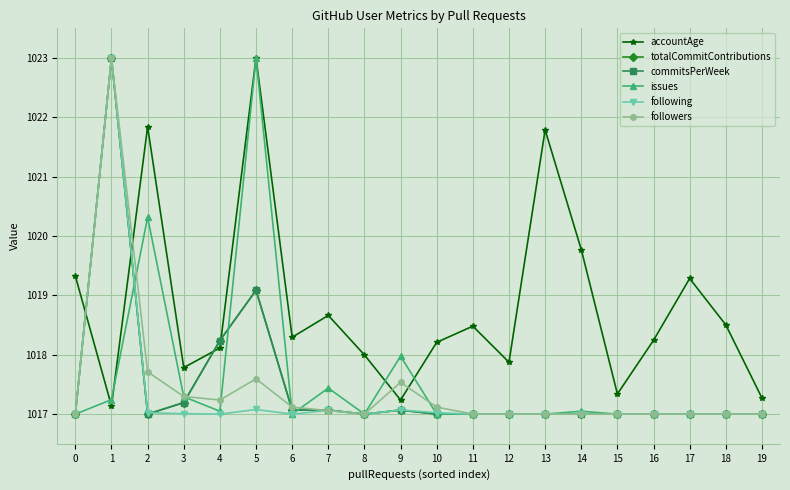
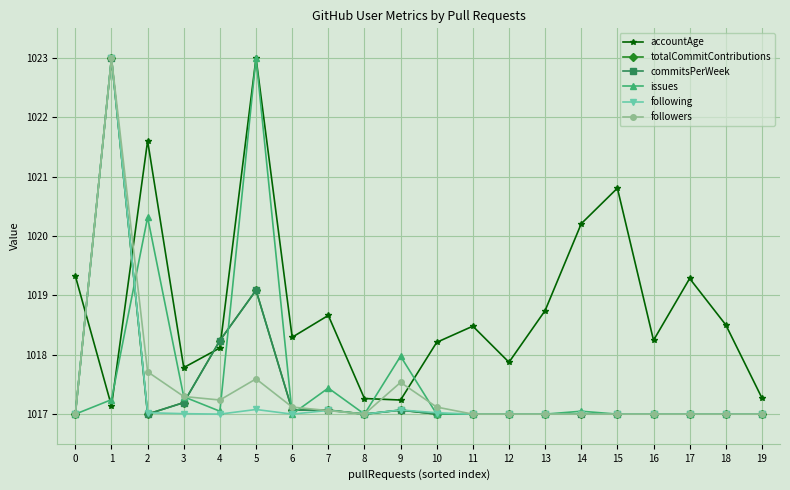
accountAge, 2: 1021.8 -> 1021.6
accountAge, 8: 1018.0 -> 1017.3
accountAge, 13: 1021.8 -> 1018.7
accountAge, 14: 1019.8 -> 1020.2
accountAge, 15: 1017.3 -> 1020.8
